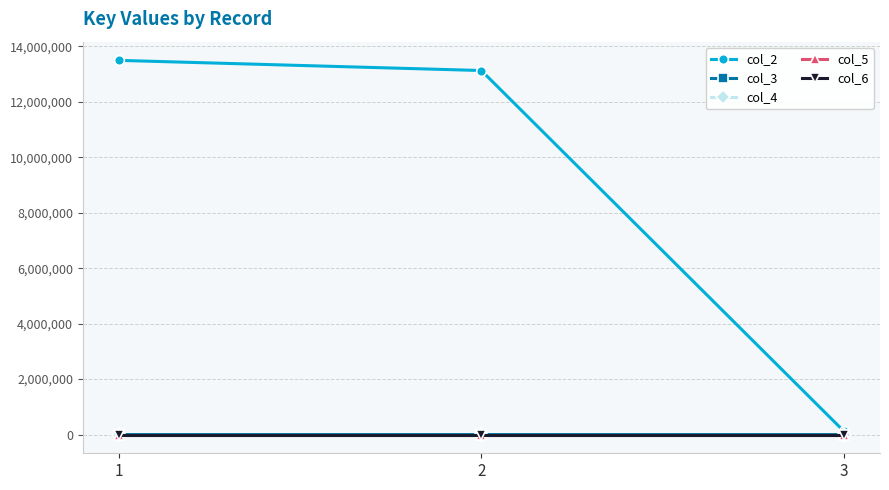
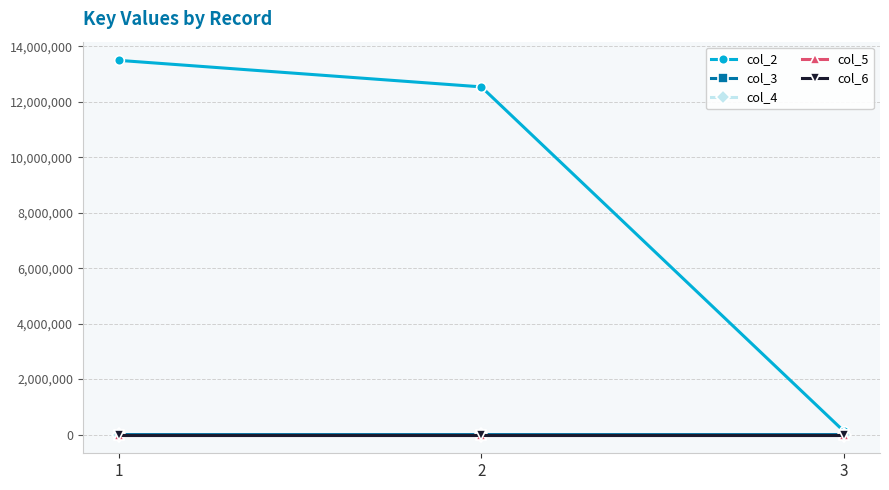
col_2, 2: 13,100,000 -> 12,500,000
